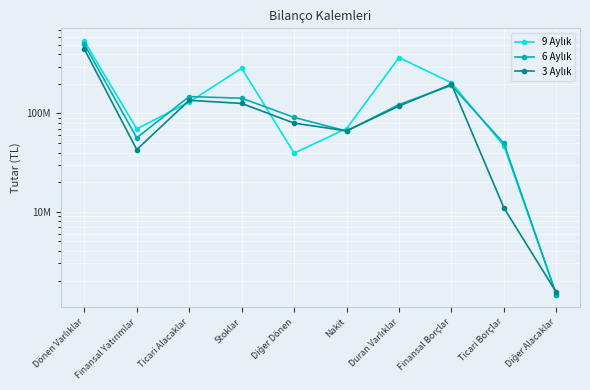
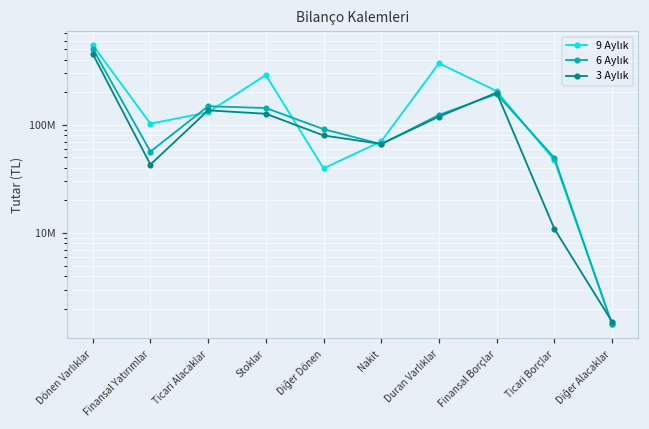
9 Aylık, Finansal Yatırımlar: 70000000 -> 100000000
